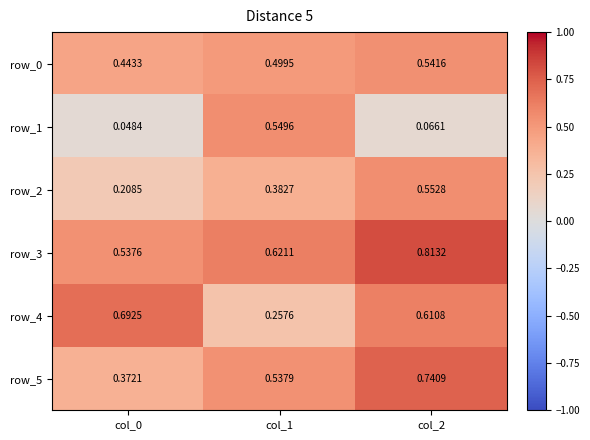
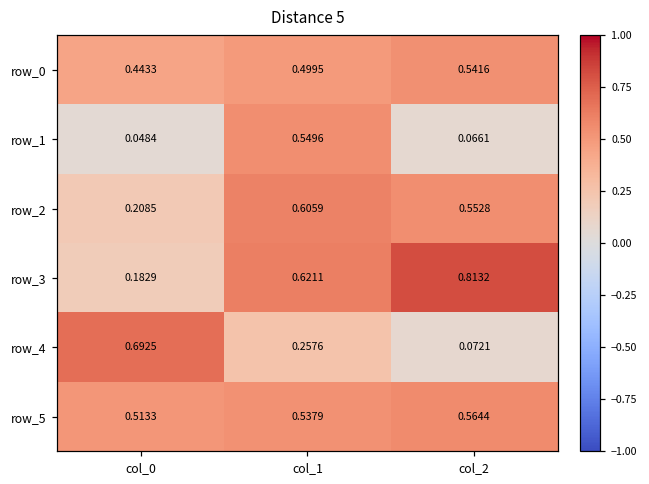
row_2, col_1: 0.3827 -> 0.6059
row_3, col_0: 0.5376 -> 0.1829
row_4, col_2: 0.6108 -> 0.0721
row_5, col_0: 0.3721 -> 0.5133
row_5, col_2: 0.7409 -> 0.5644
